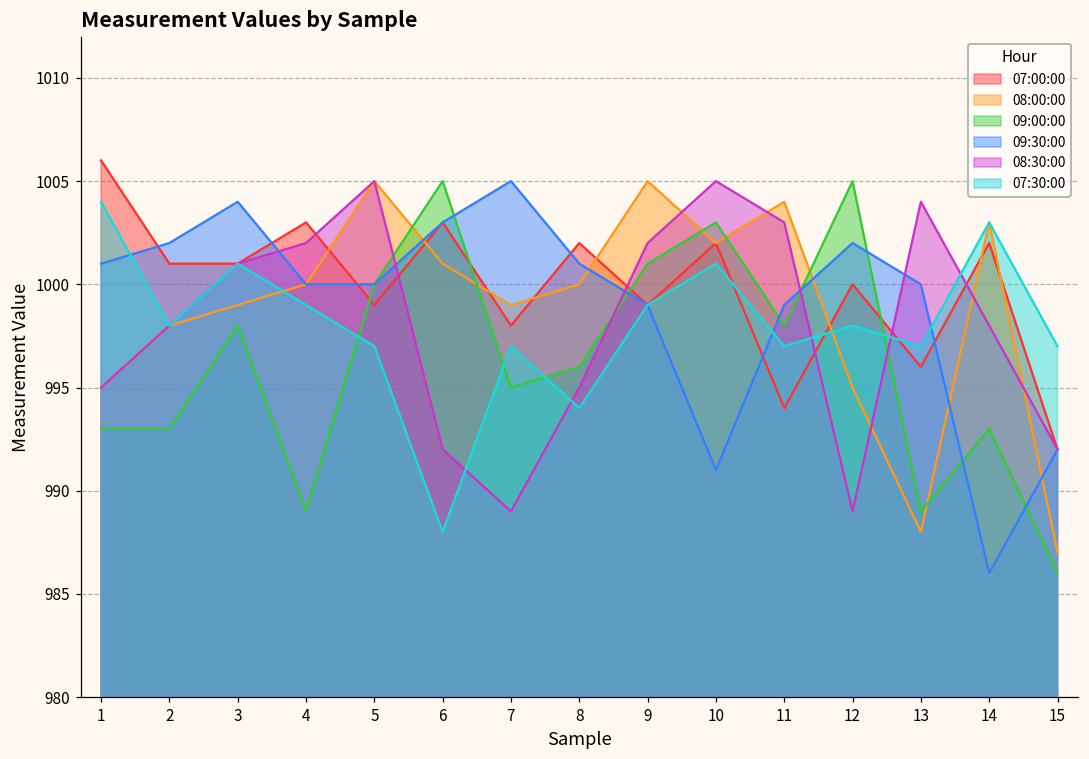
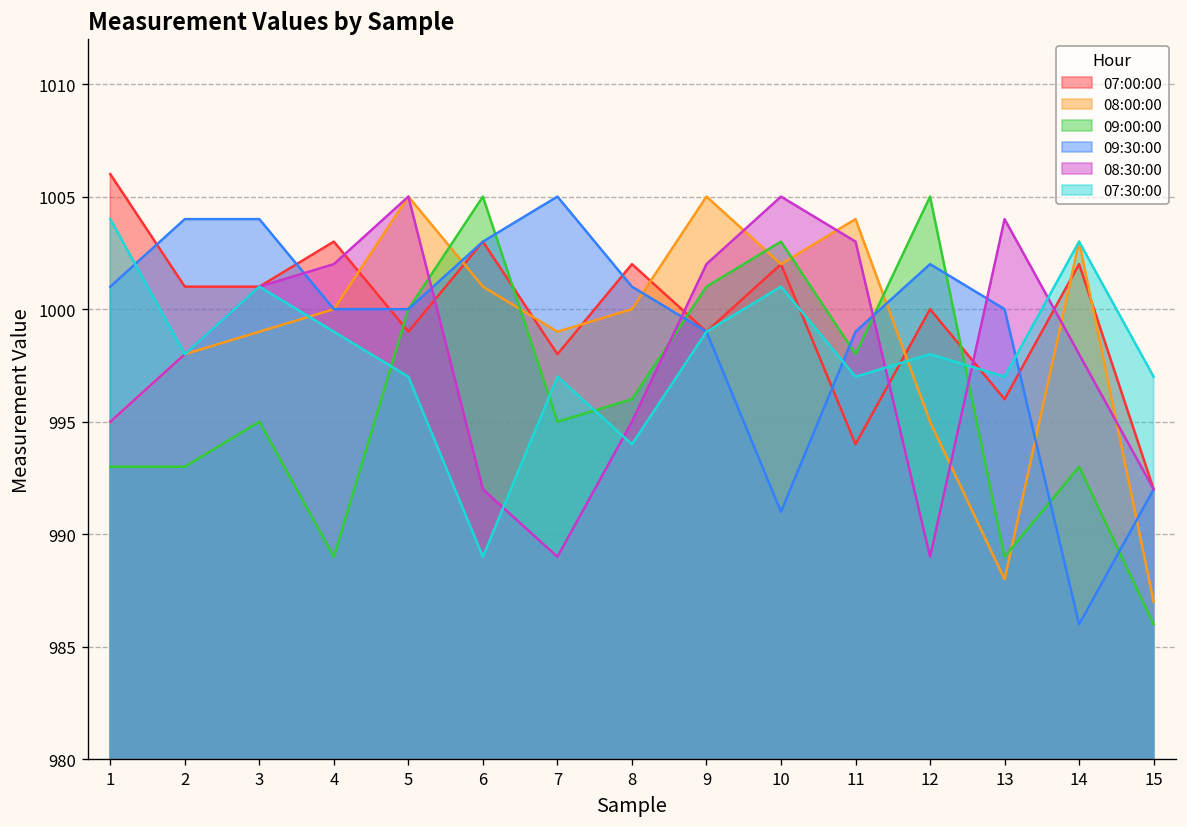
09:30:00, 2: 1002 -> 1004
09:00:00, 3: 998 -> 995
07:30:00, 6: 988 -> 989
